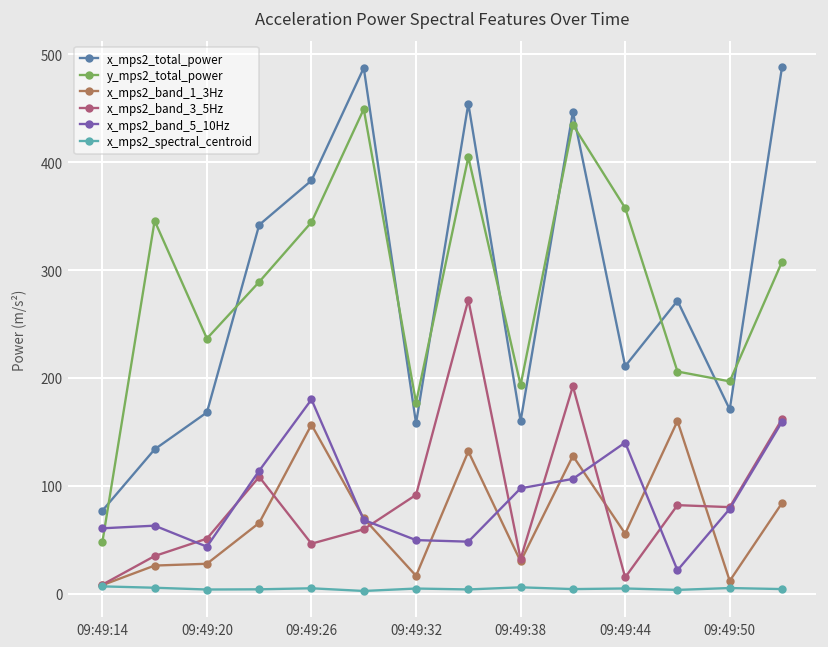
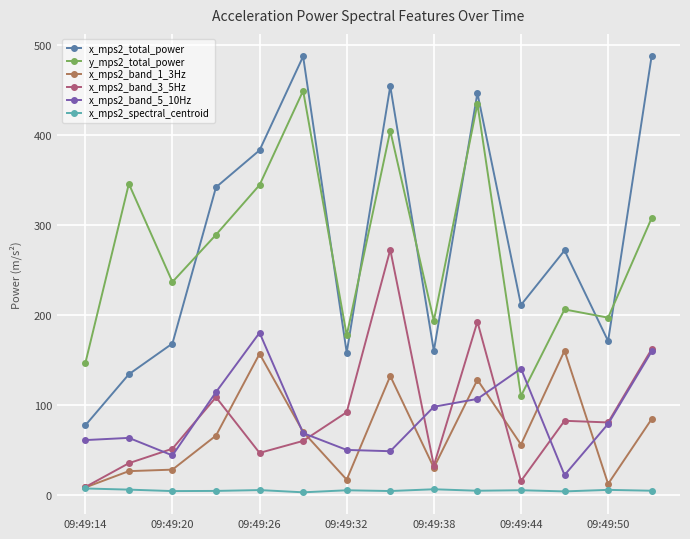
y_mps2_total_power, 09:49:14: 50 -> 150
y_mps2_total_power, 09:49:44: 360 -> 110
